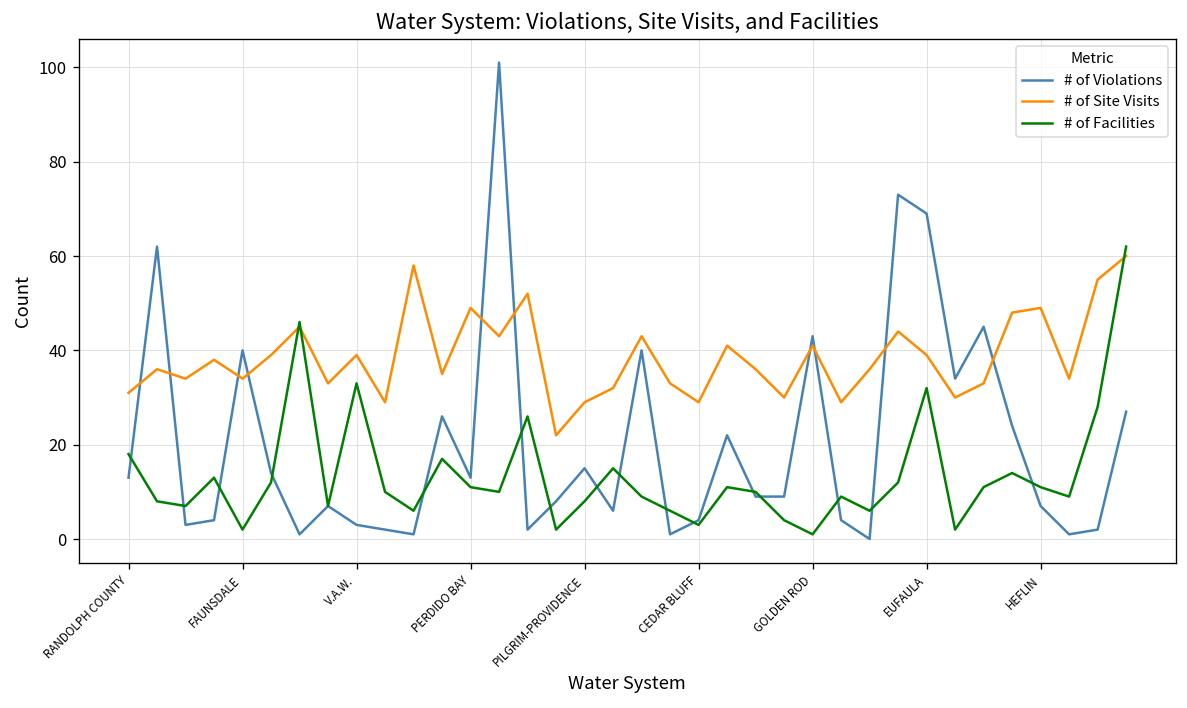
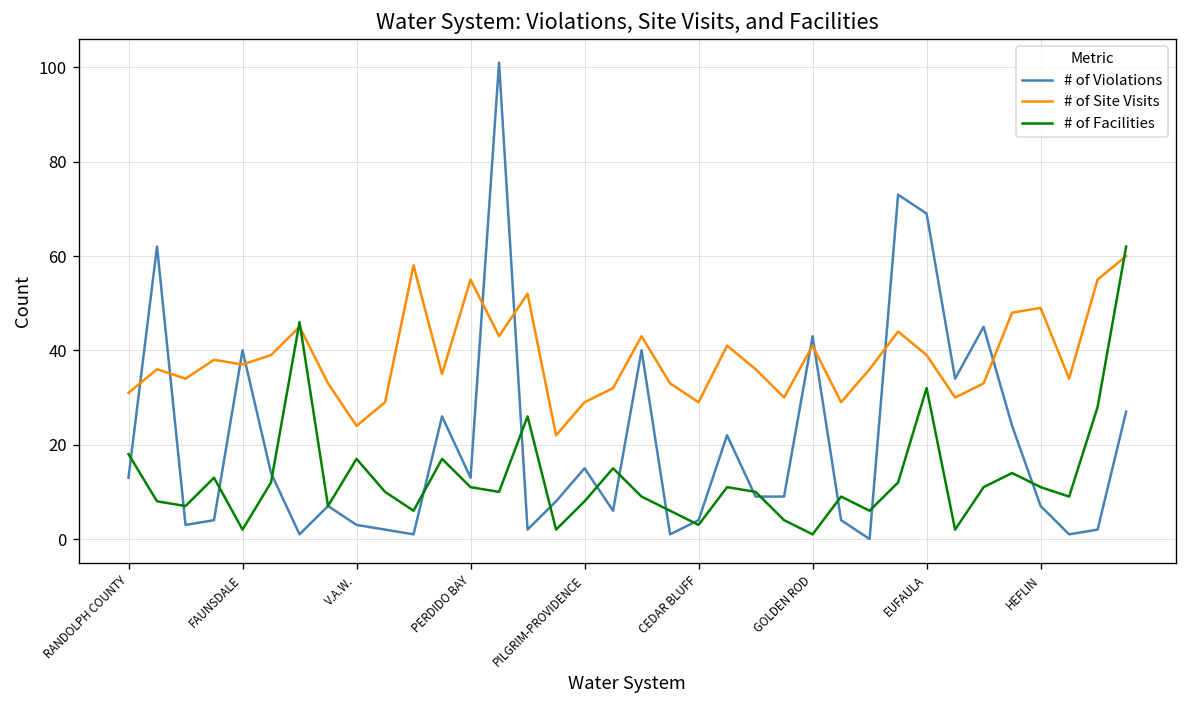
# of Site Visits, FAUNSDALE: 34 -> 37
# of Site Visits, V.A.W.: 39 -> 24
# of Facilities, V.A.W.: 33 -> 17
# of Site Visits, PERDIDO BAY: 49 -> 55
